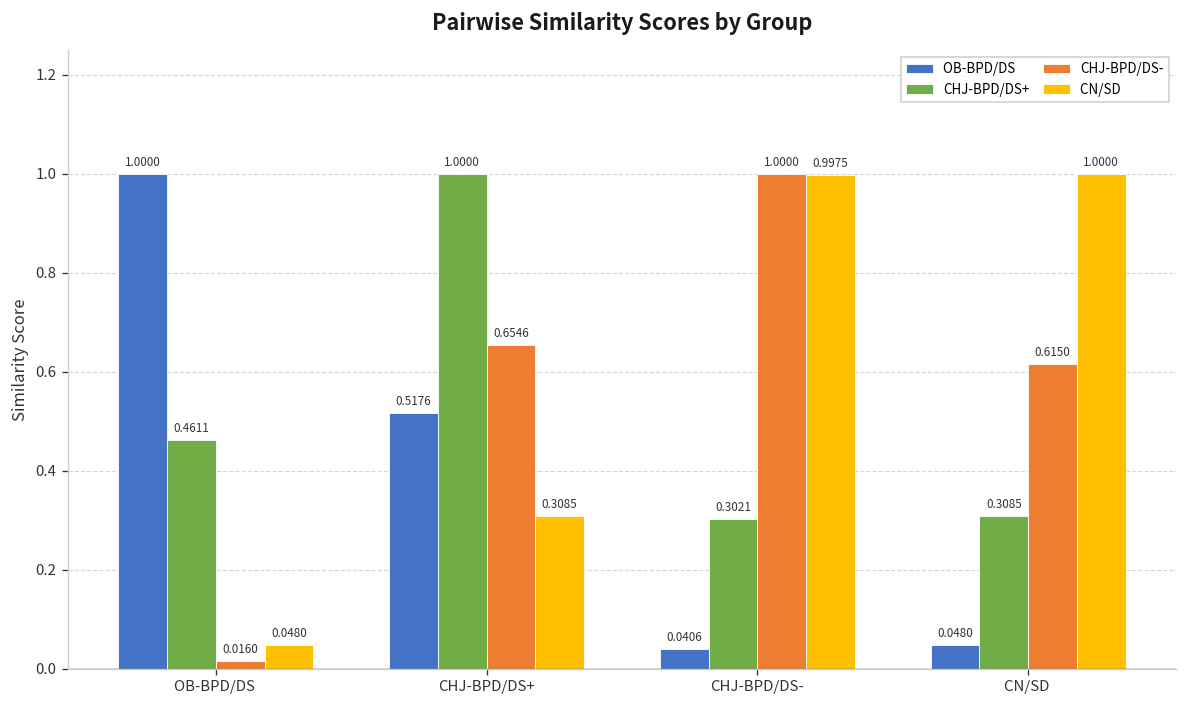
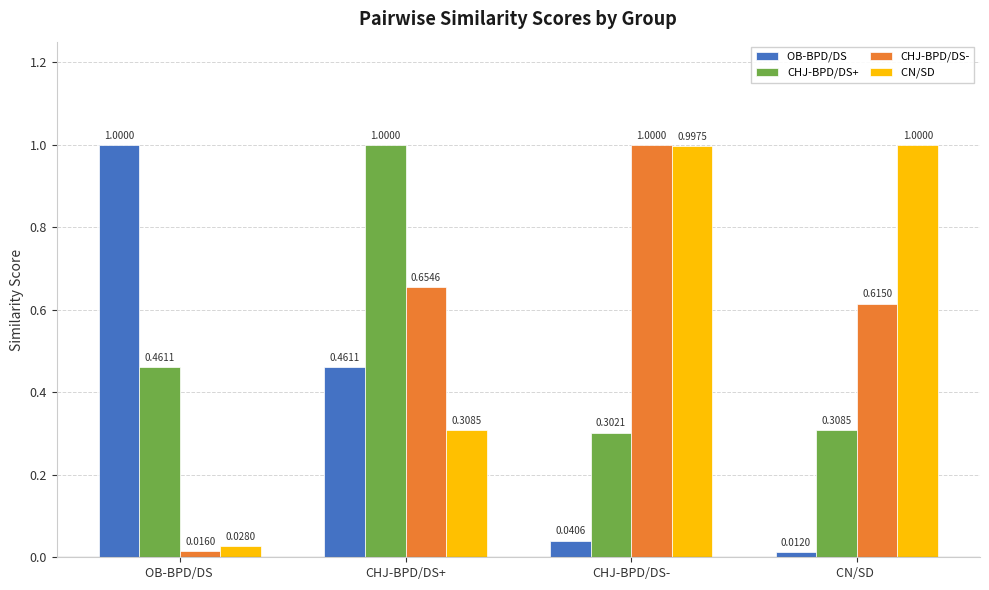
CN/SD, OB-BPD/DS: 0.0480 -> 0.0280
OB-BPD/DS, CHJ-BPD/DS+: 0.5176 -> 0.4611
OB-BPD/DS, CN/SD: 0.0480 -> 0.0120
